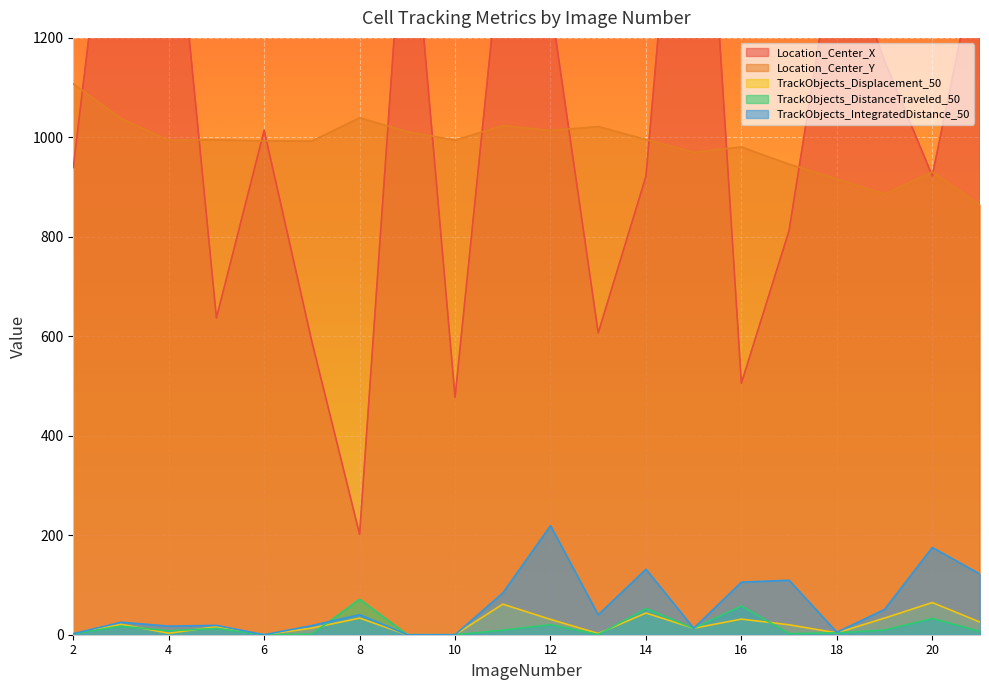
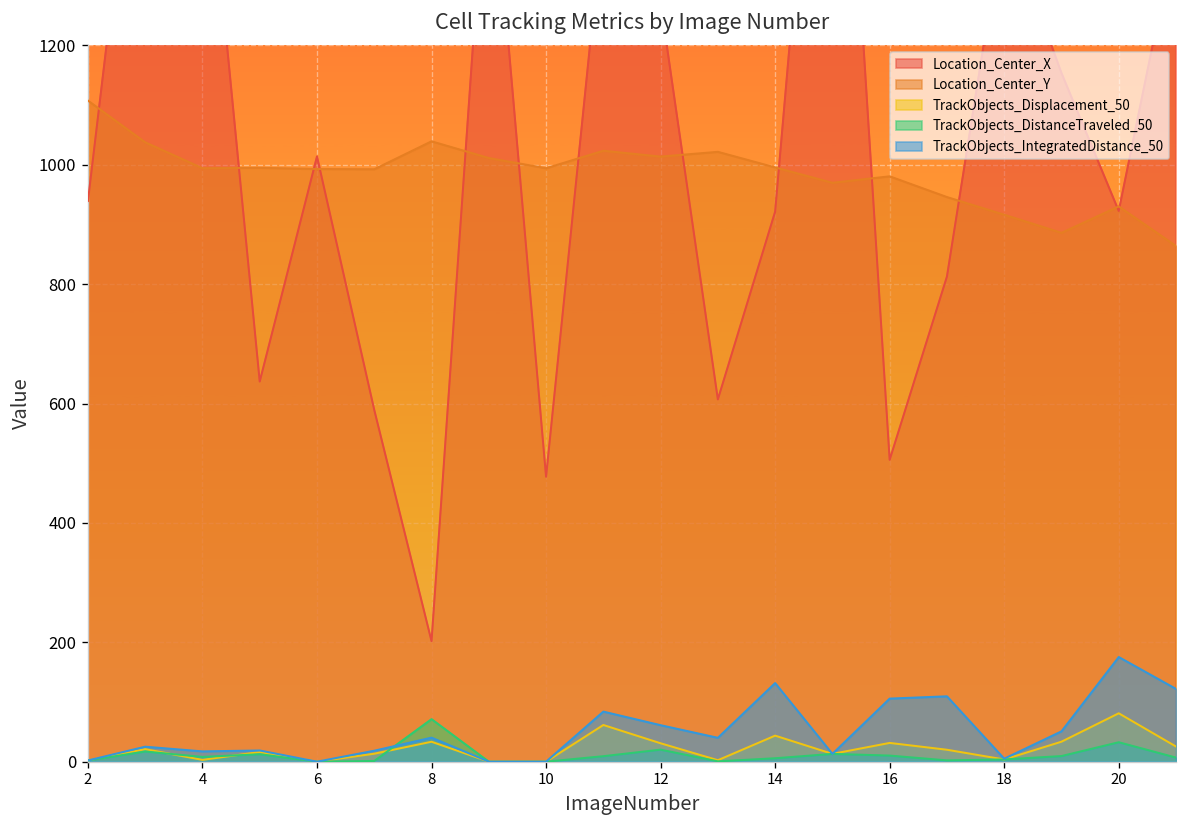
TrackObjects_IntegratedDistance_50, 12: 220 -> 60
TrackObjects_DistanceTraveled_50, 14: 50 -> 10
TrackObjects_DistanceTraveled_50, 16: 60 -> 10
TrackObjects_Displacement_50, 20: 60 -> 80
